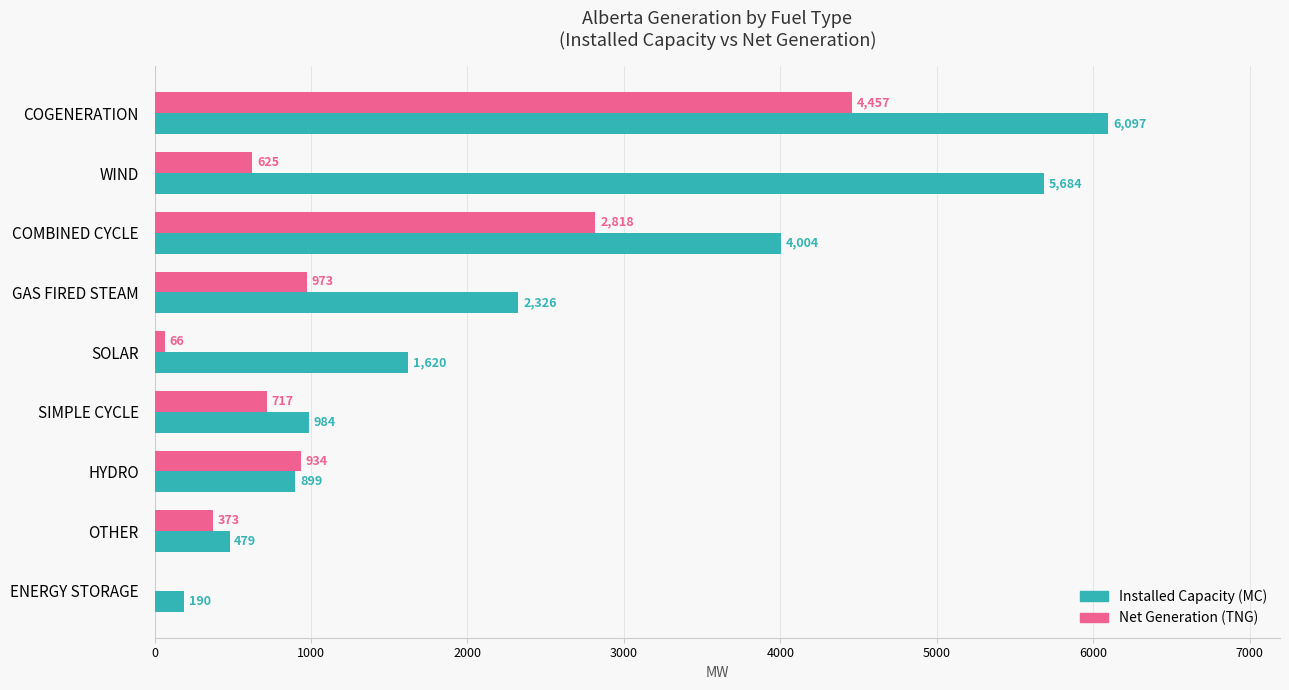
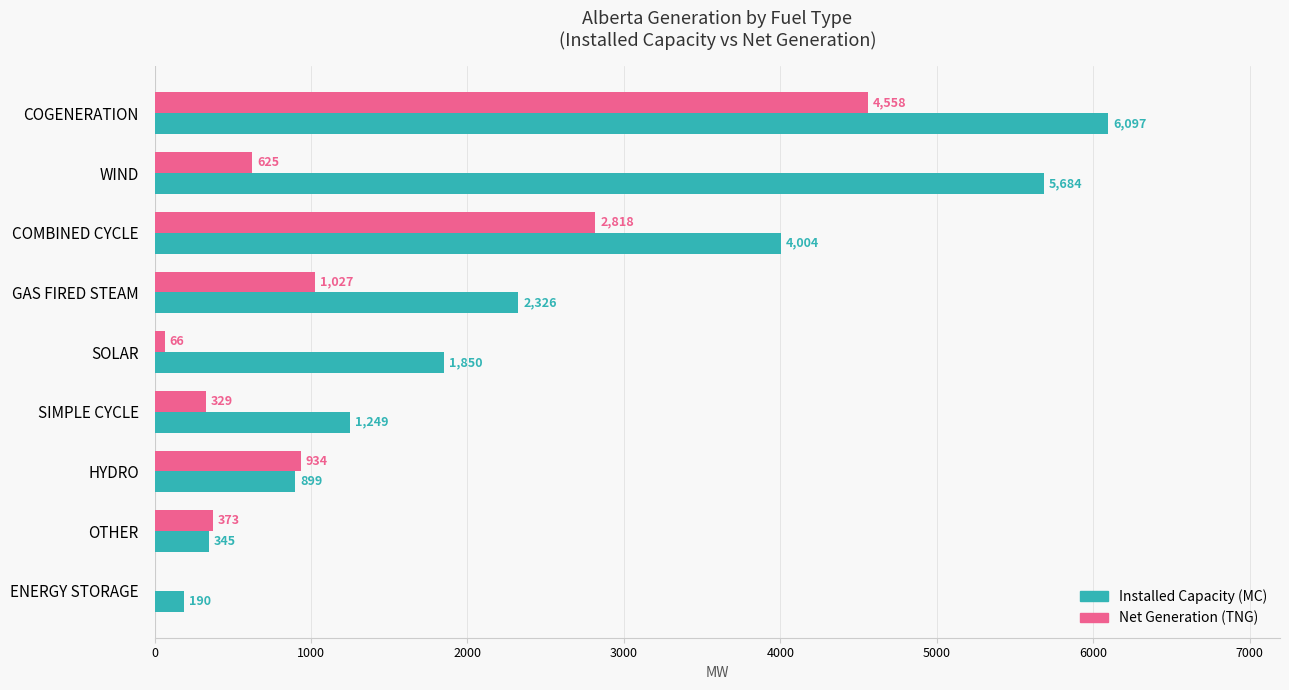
Net Generation (TNG), COGENERATION: 4,457 -> 4,558
Net Generation (TNG), GAS FIRED STEAM: 973 -> 1,027
Installed Capacity (MC), SOLAR: 1,620 -> 1,850
Net Generation (TNG), SIMPLE CYCLE: 717 -> 329
Installed Capacity (MC), SIMPLE CYCLE: 984 -> 1,249
Installed Capacity (MC), OTHER: 479 -> 345
